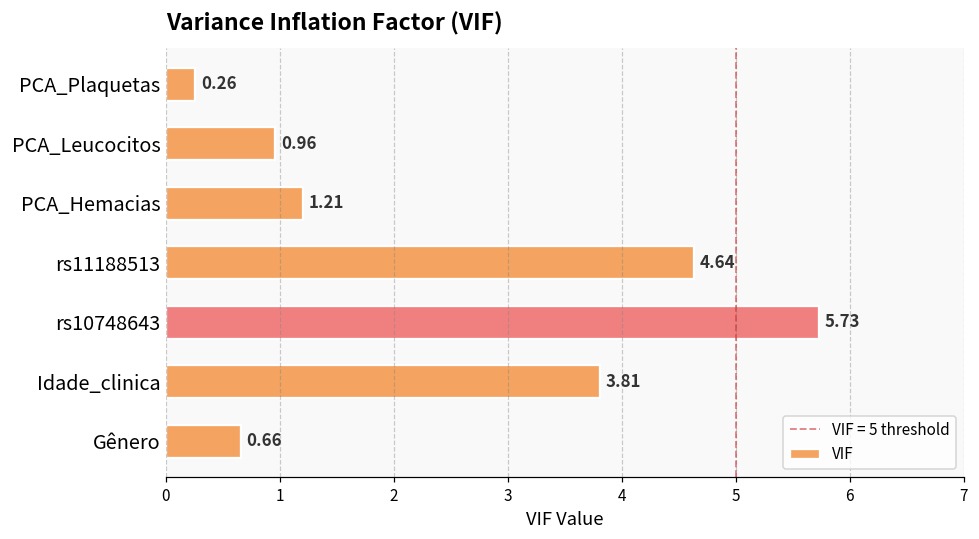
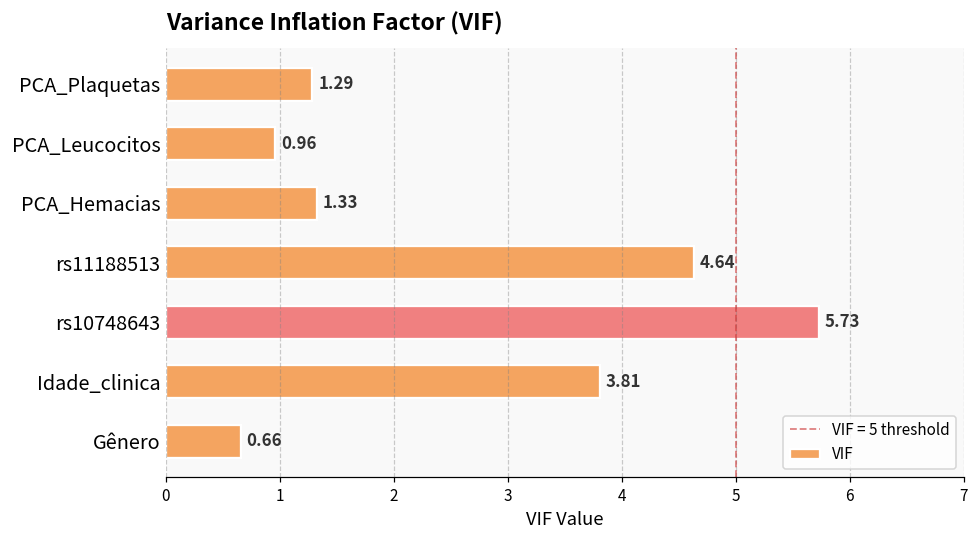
PCA_Plaquetas: 0.26 -> 1.29
PCA_Hemacias: 1.21 -> 1.33
